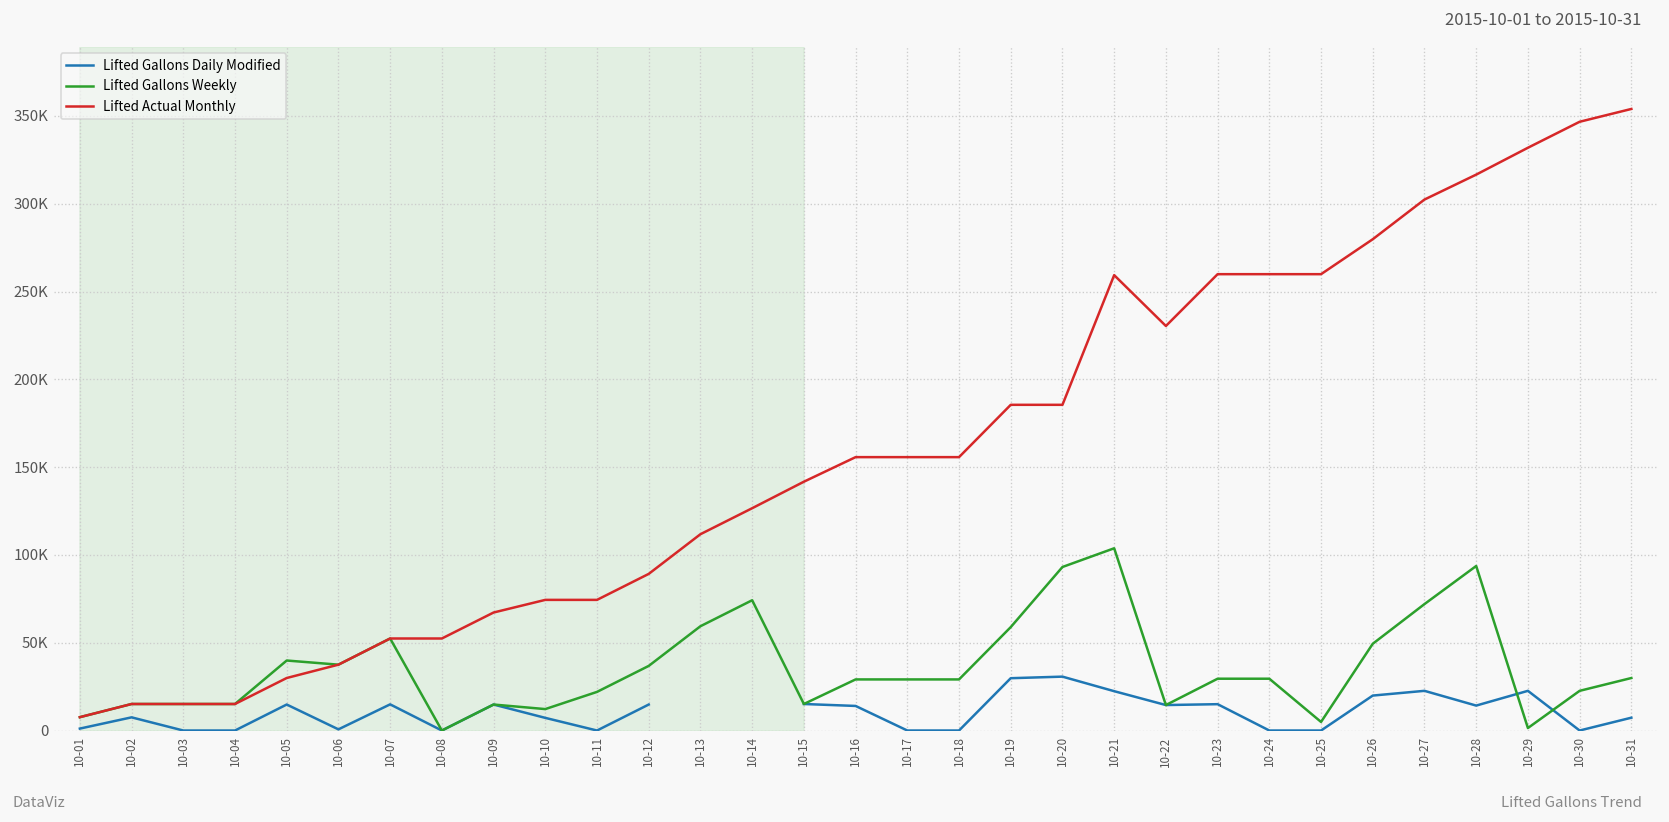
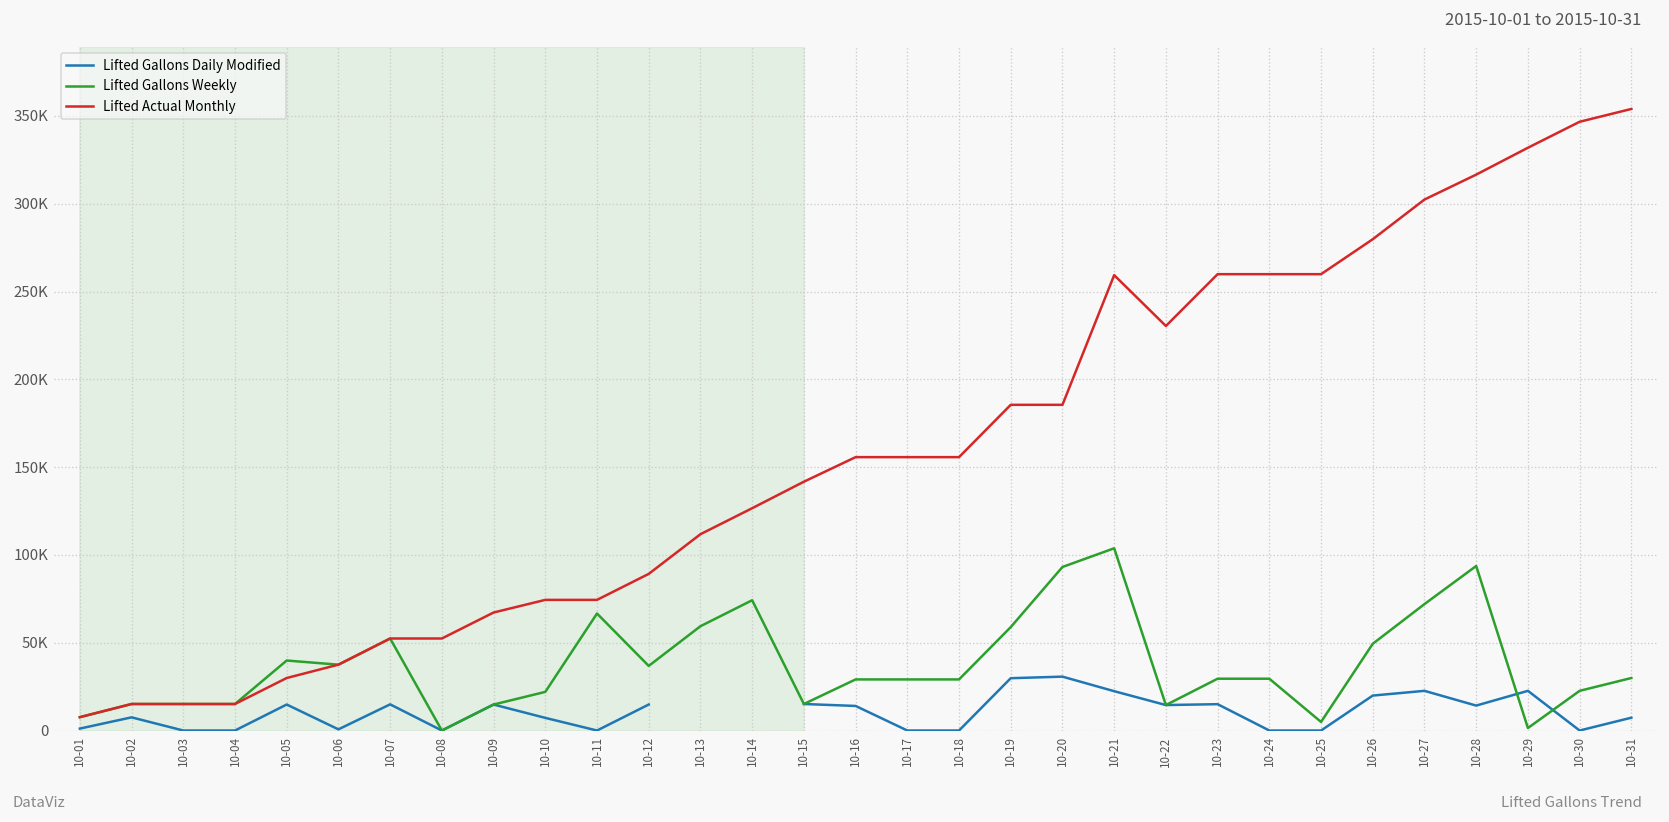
Lifted Gallons Weekly, 10-10: 12000 -> 22000
Lifted Gallons Weekly, 10-11: 22000 -> 67000
